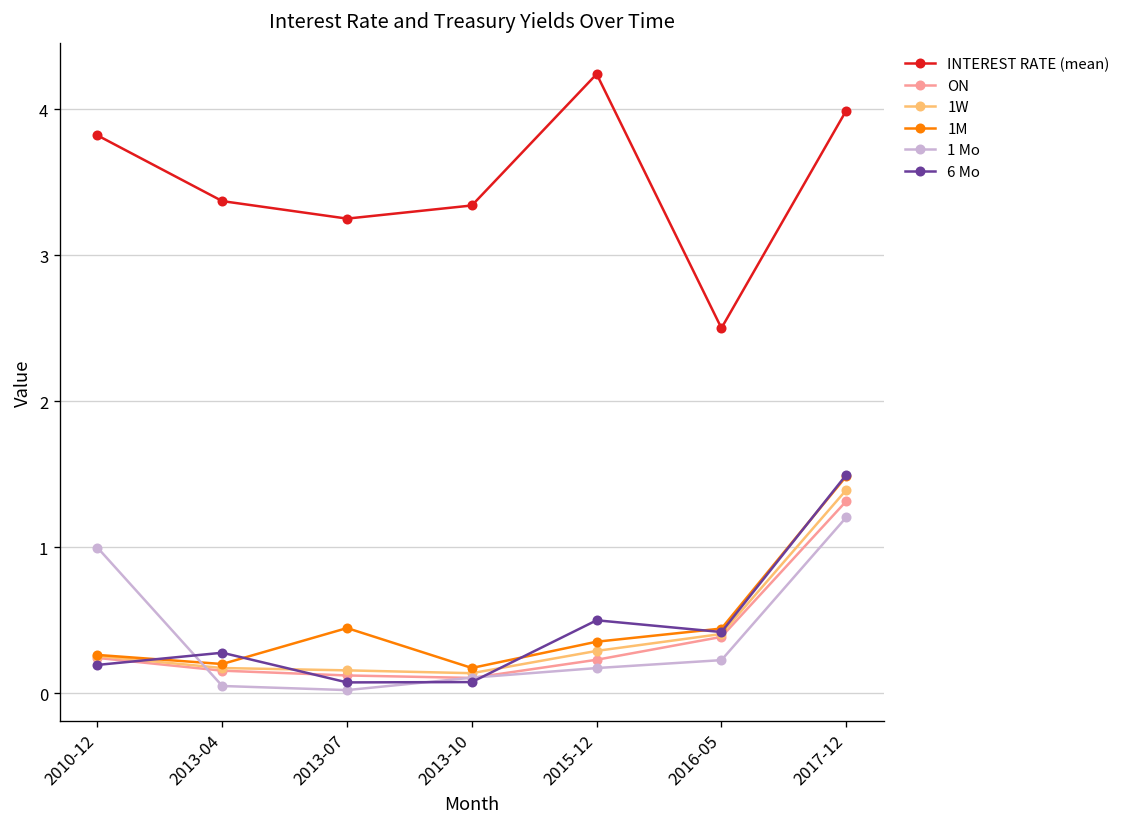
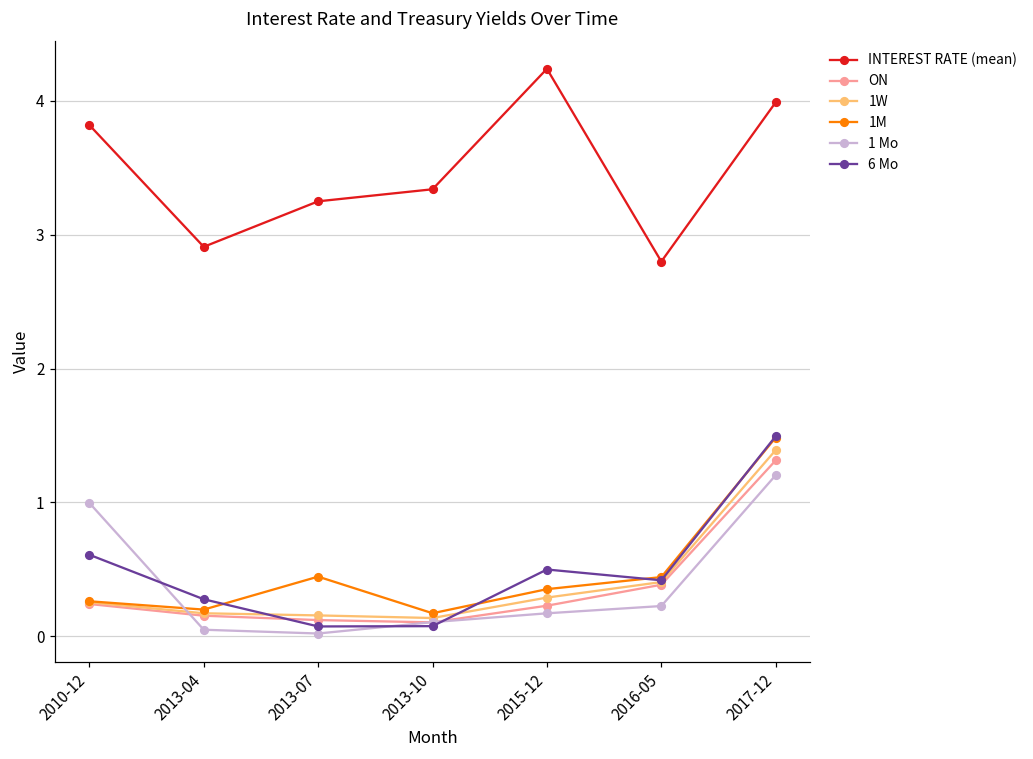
6 Mo, 2010-12: 0.19 -> 0.61
INTEREST RATE (mean), 2013-04: 3.37 -> 2.91
INTEREST RATE (mean), 2016-05: 2.5 -> 2.8
